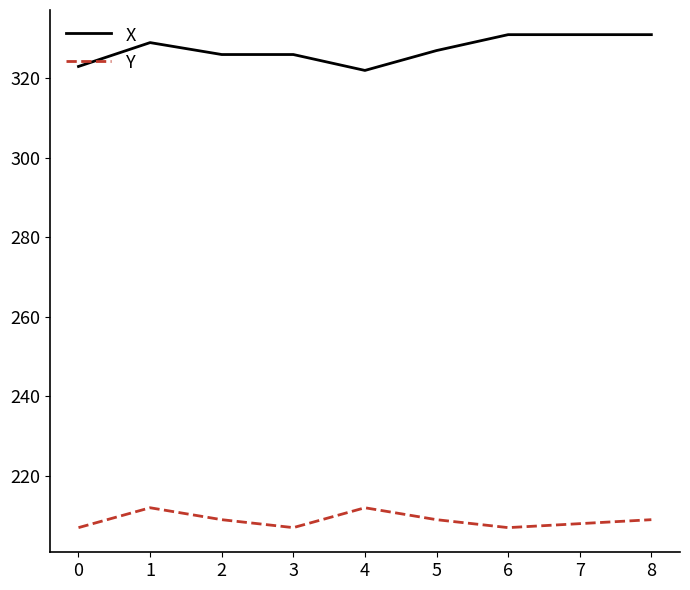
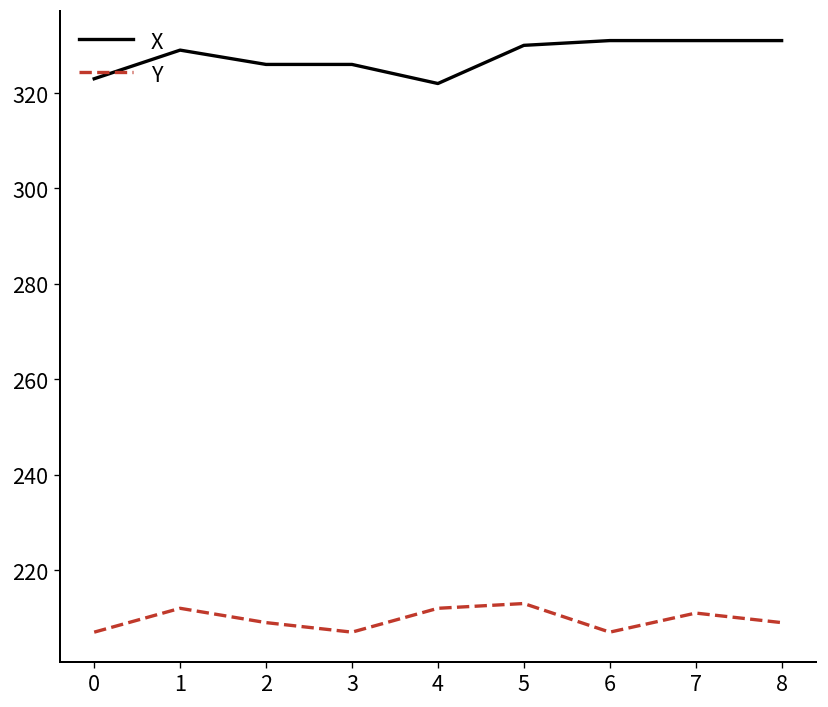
X, 5: 327 -> 330
Y, 5: 209 -> 213
Y, 7: 208 -> 211
